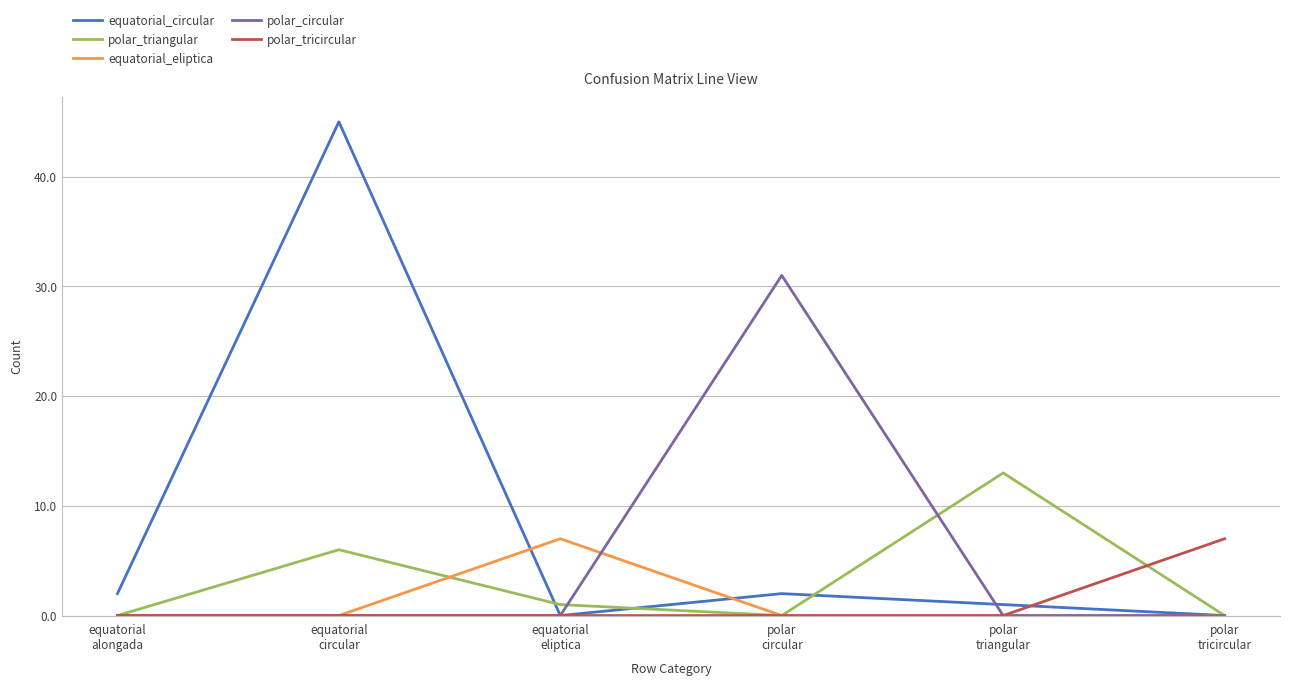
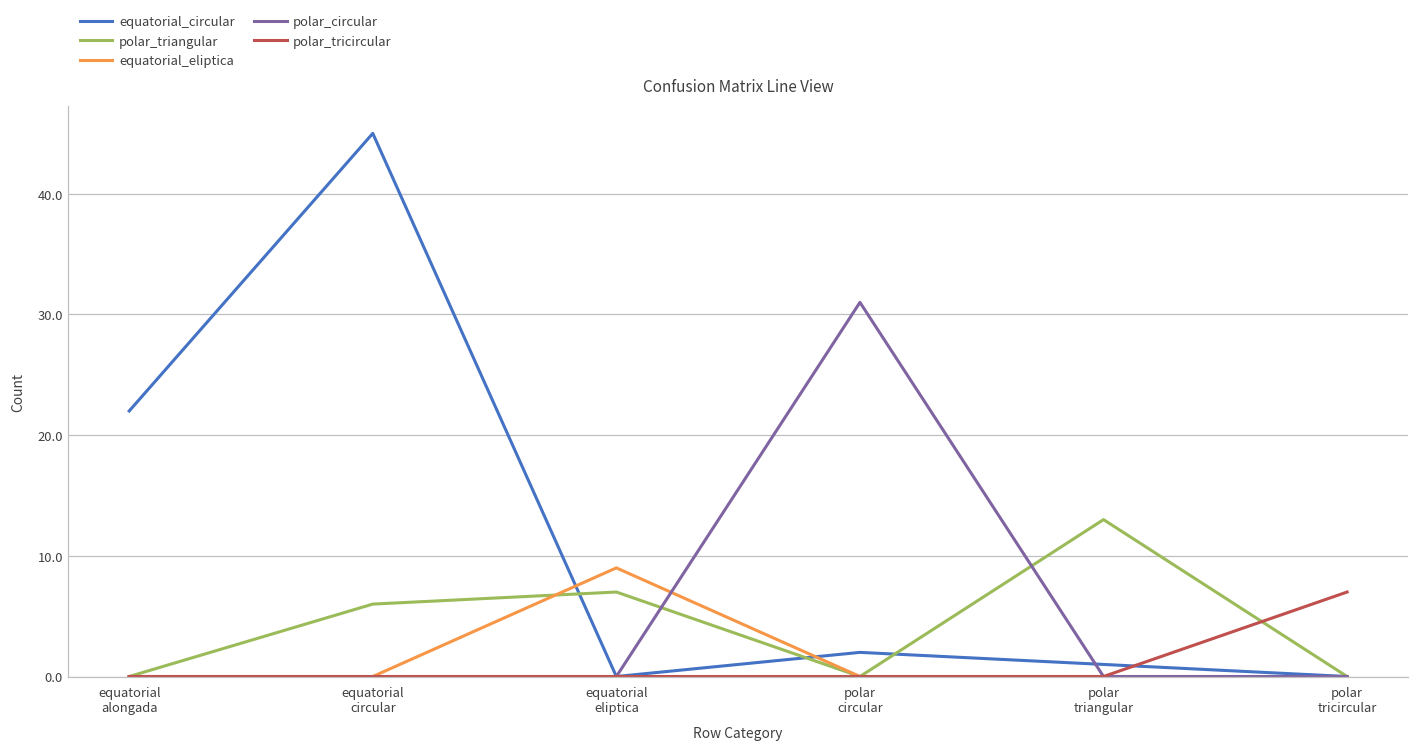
equatorial_circular, equatorial alongada: 2 -> 22
polar_triangular, equatorial eliptica: 1 -> 7
equatorial_eliptica, equatorial eliptica: 7 -> 9
